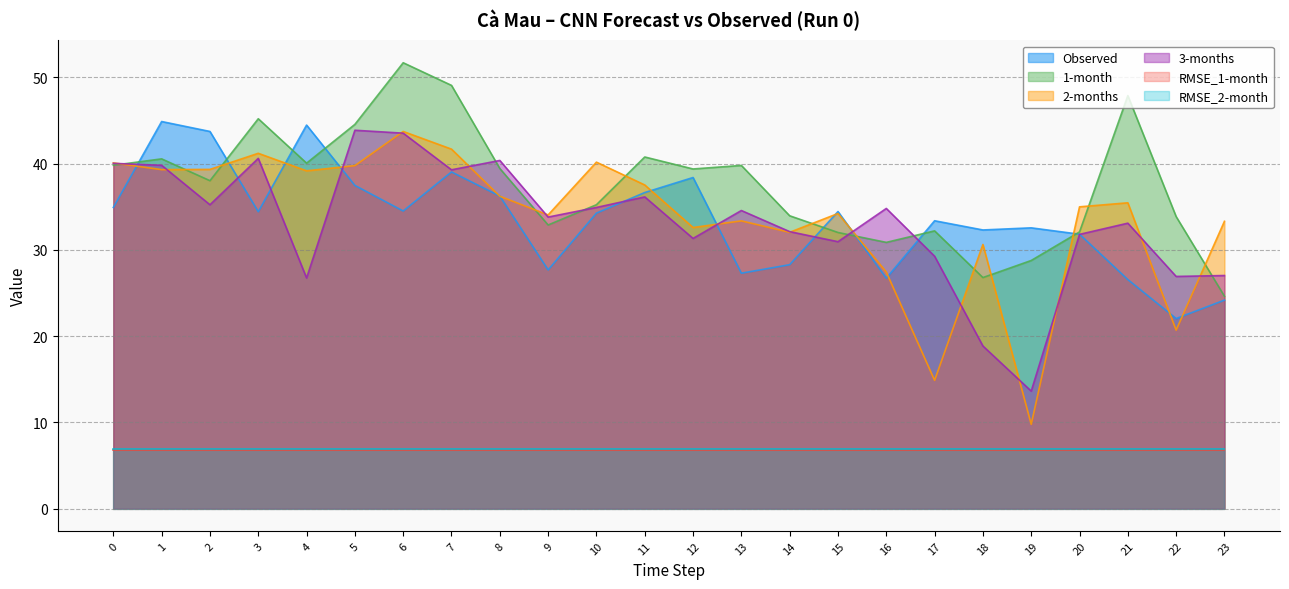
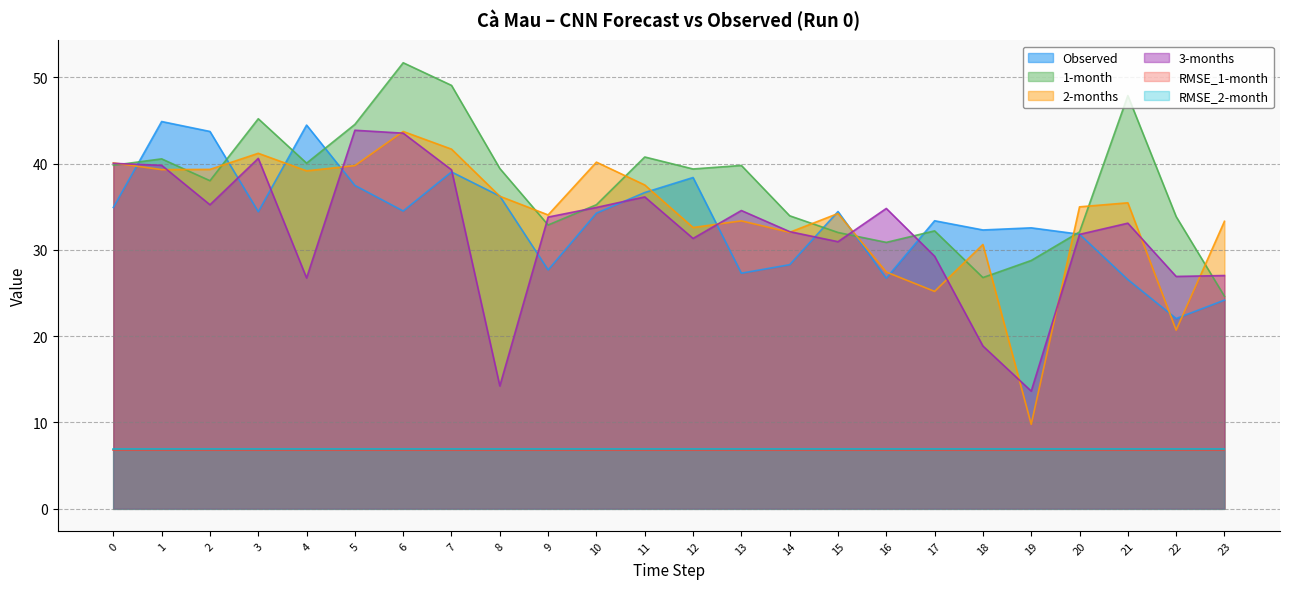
3-months, 8: 40 -> 14
2-months, 17: 15 -> 25
